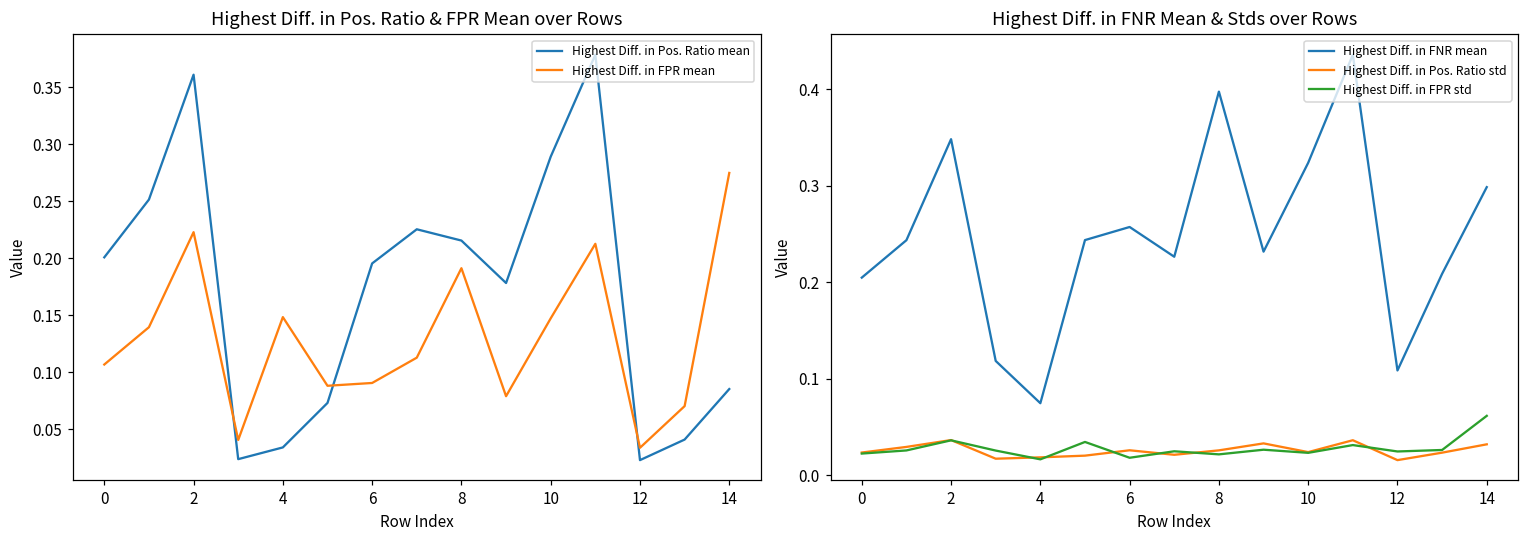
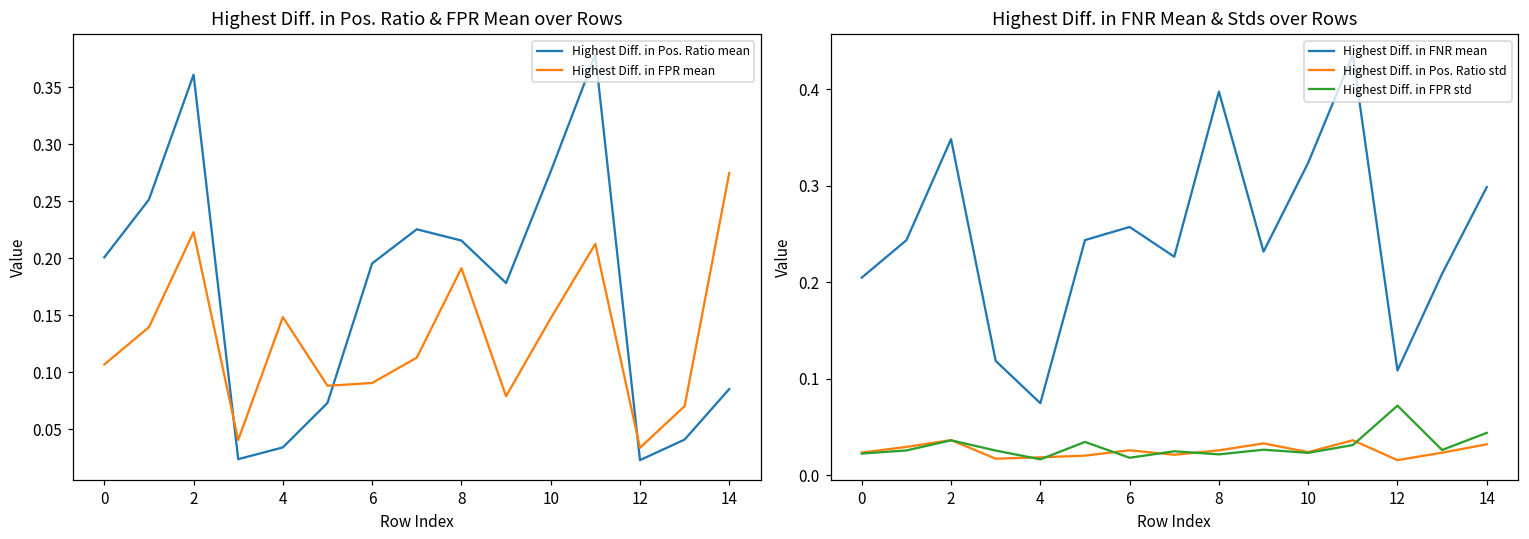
Highest Diff. in Pos. Ratio & FPR Mean over Rows, Highest Diff. in Pos. Ratio mean, 10: 0.289 -> 0.276
Highest Diff. in FNR Mean & Stds over Rows, Highest Diff. in FPR std, 12: 0.02 -> 0.07
Highest Diff. in FNR Mean & Stds over Rows, Highest Diff. in FPR std, 14: 0.06 -> 0.04
